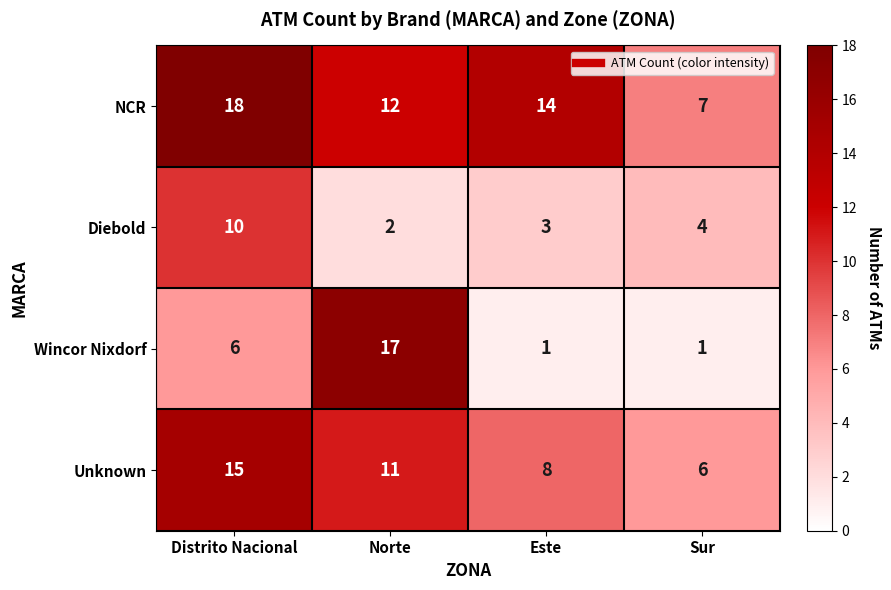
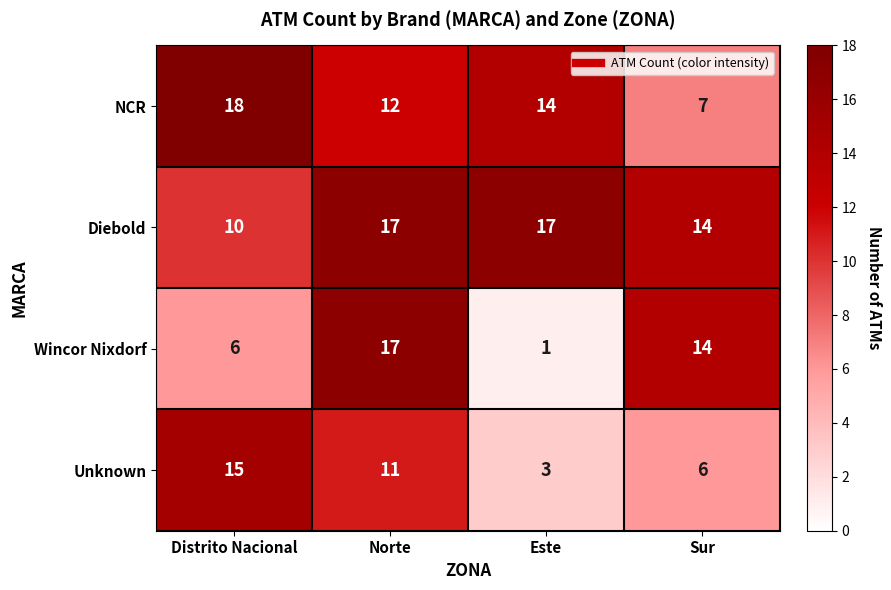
Diebold, Norte: 2 -> 17
Diebold, Este: 3 -> 17
Diebold, Sur: 4 -> 14
Wincor Nixdorf, Sur: 1 -> 14
Unknown, Este: 8 -> 3
